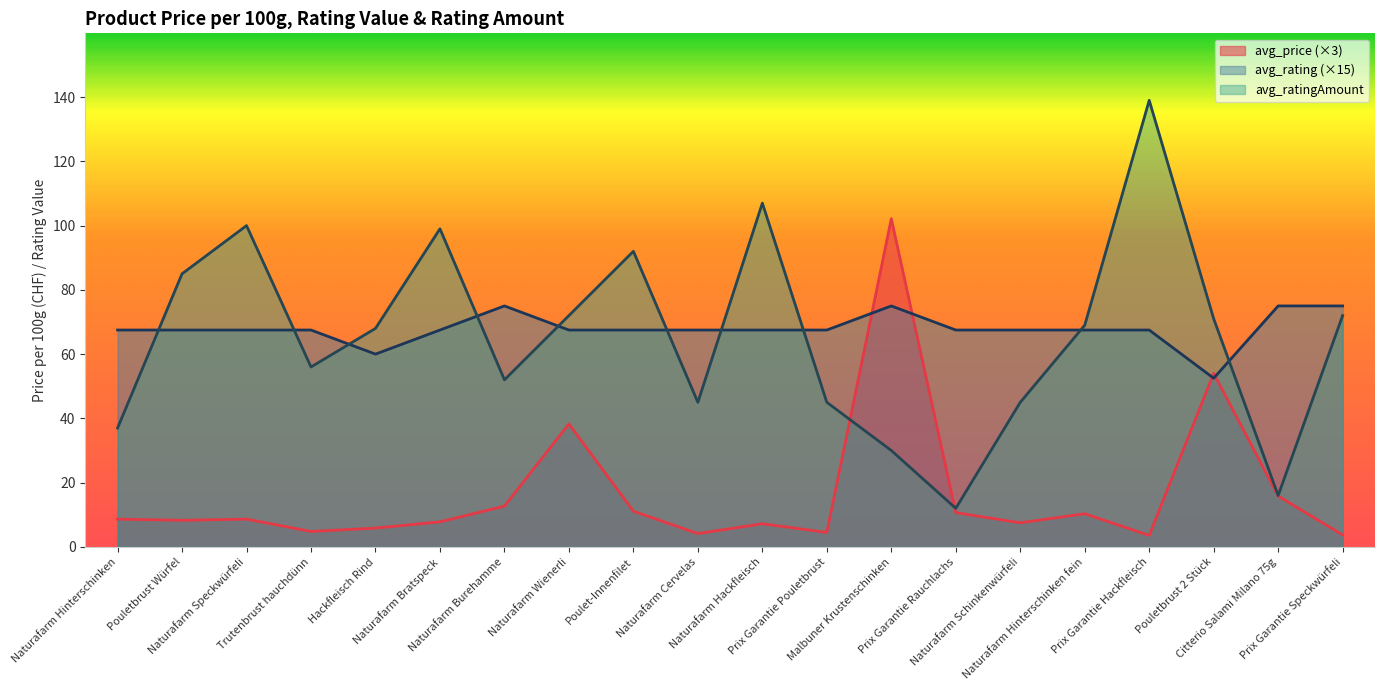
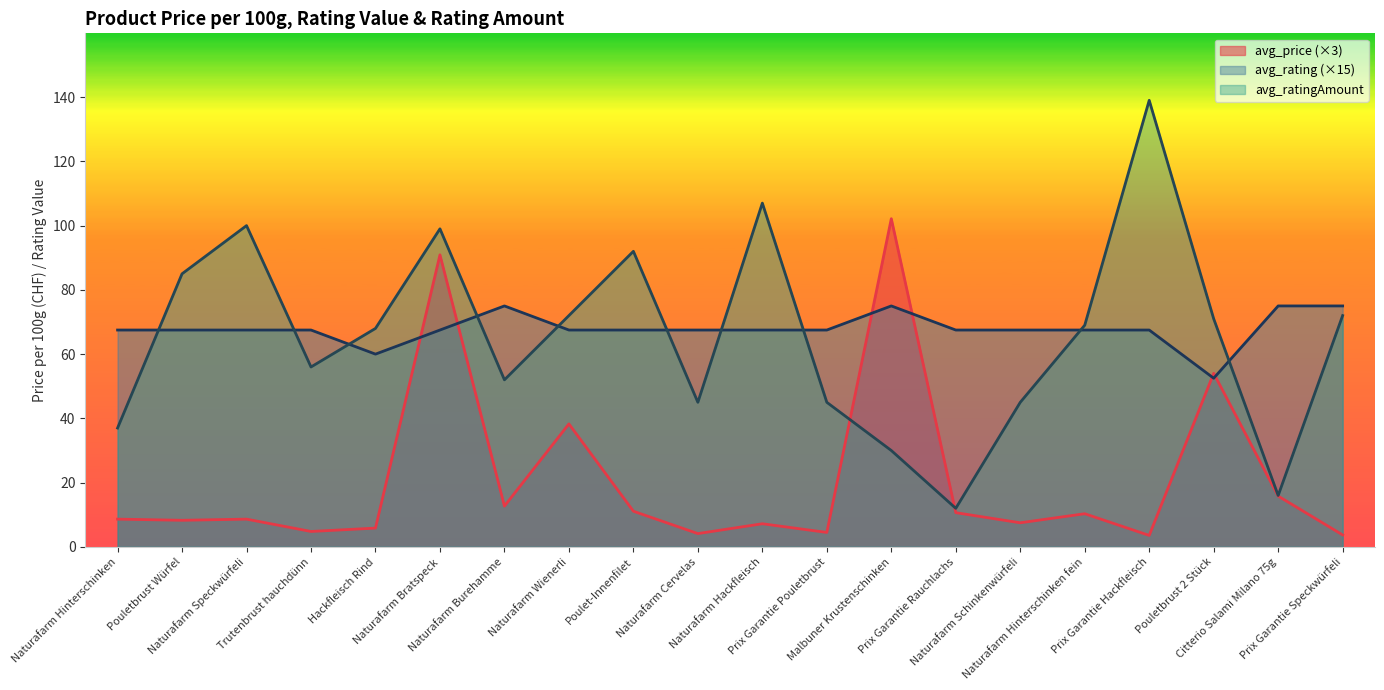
avg_price (×3), Naturafarm Bratspeck: 8 -> 91
